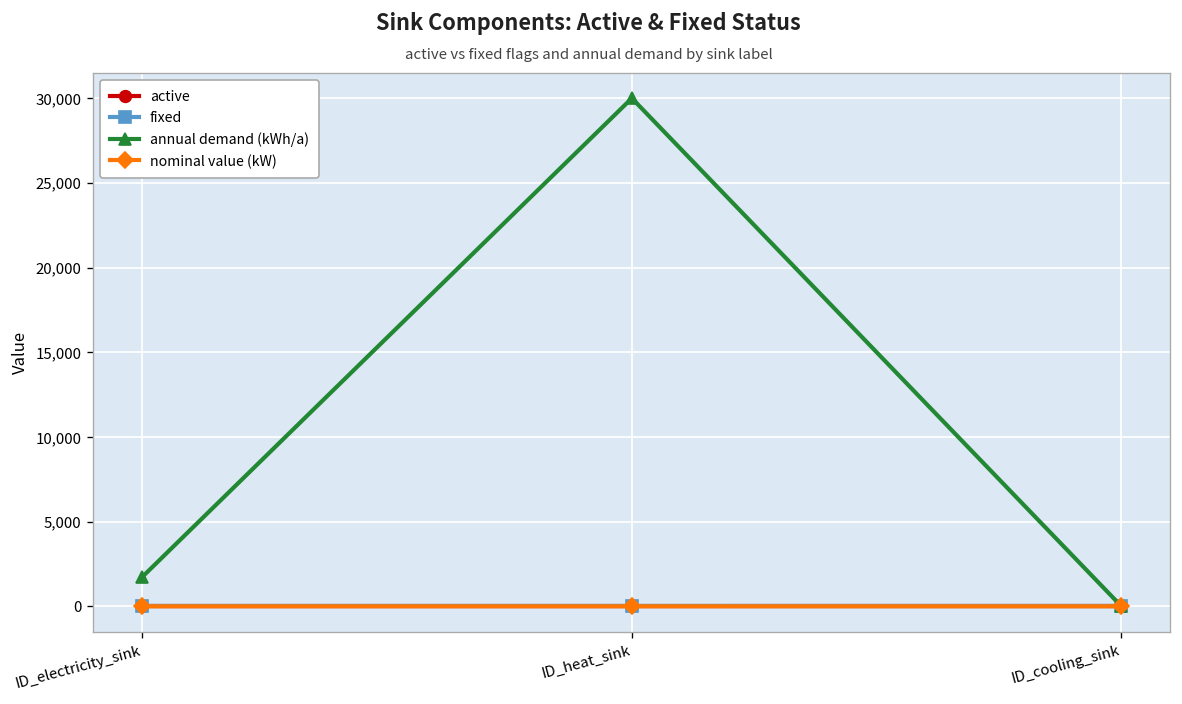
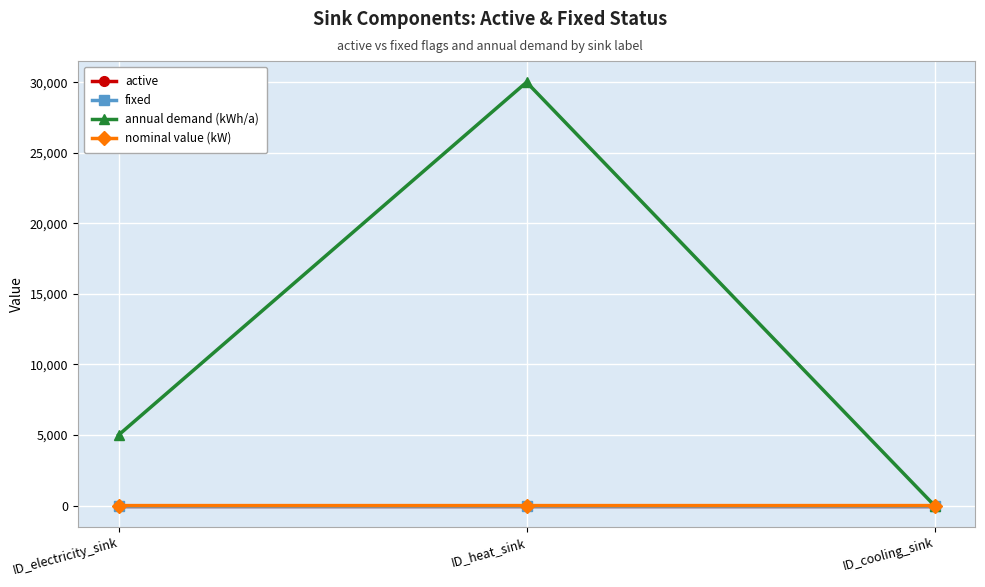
annual demand (kWh/a), ID_electricity_sink: 1,700 -> 5,000
